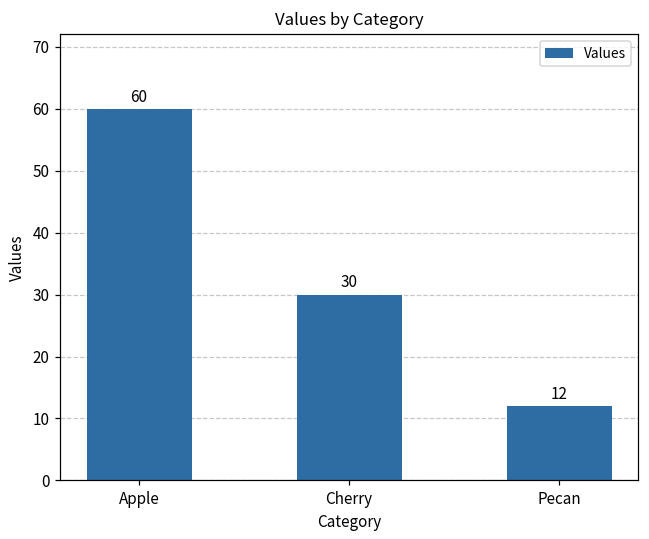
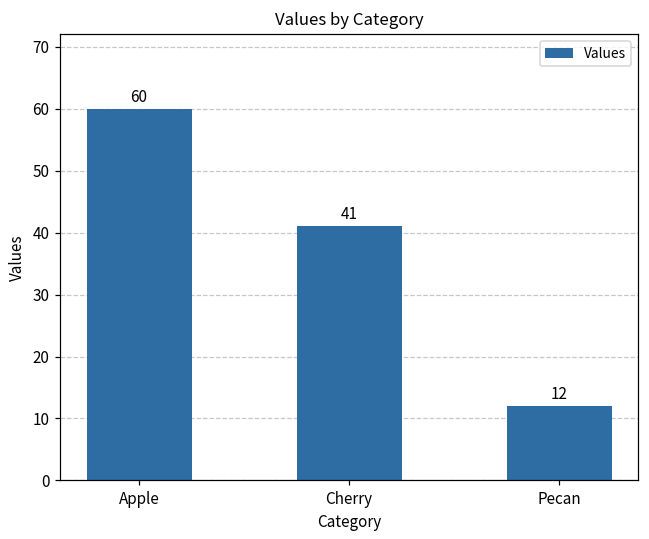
Cherry: 30 -> 41
